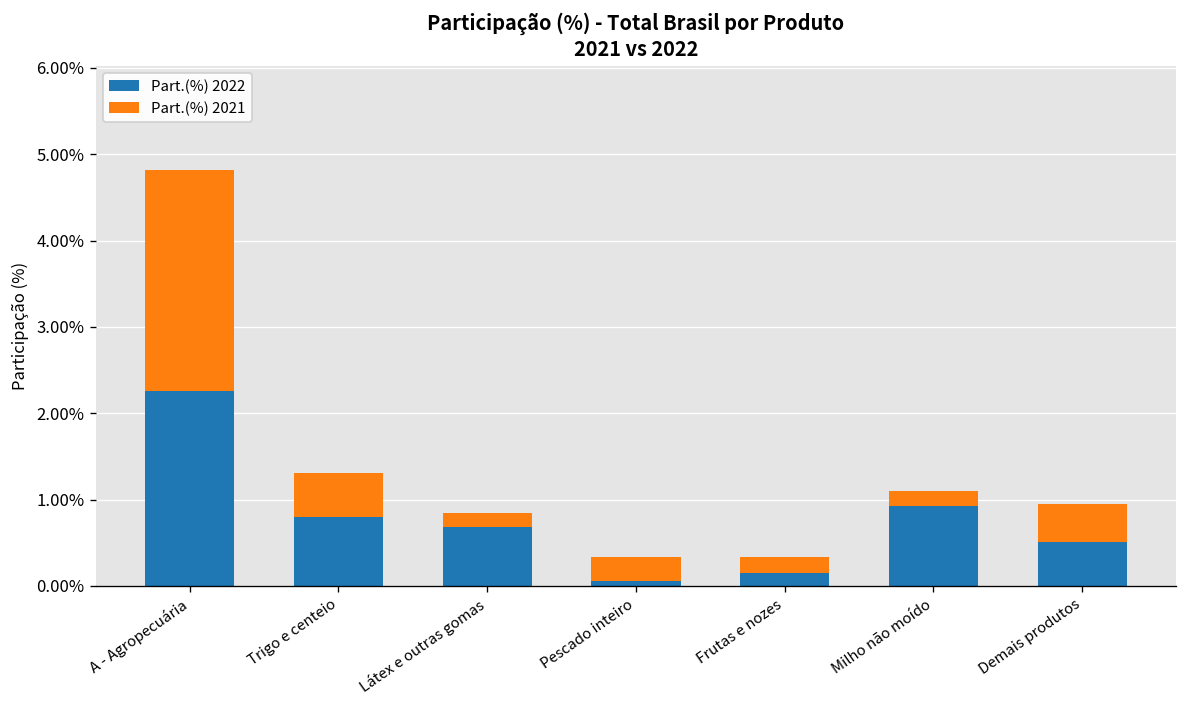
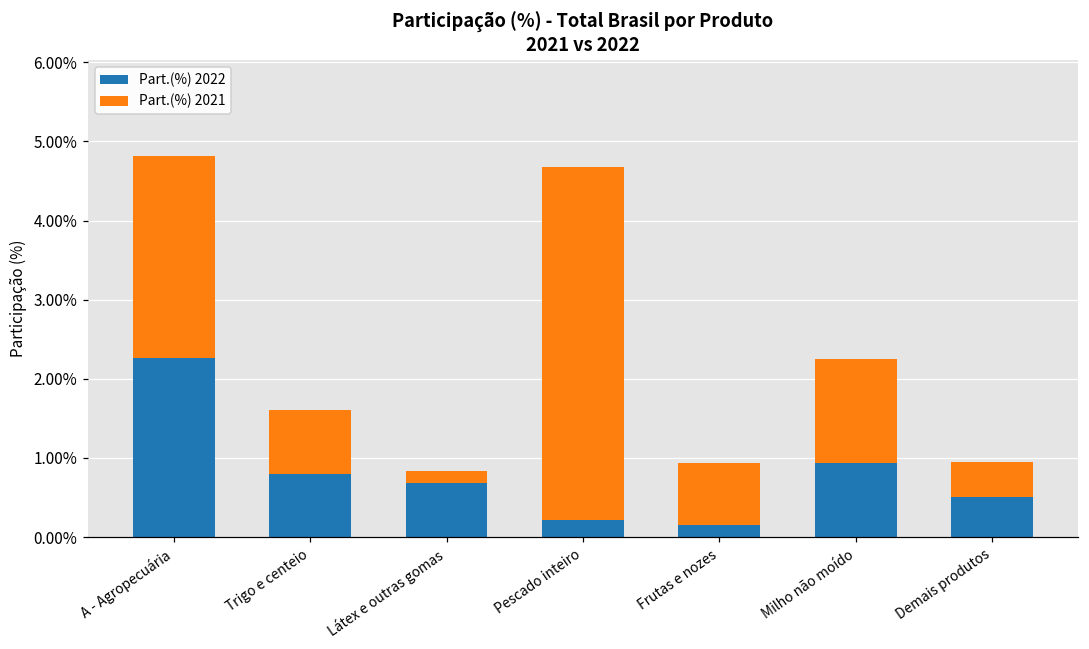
Part.(%) 2021, Trigo e centeio: 0.5% -> 0.8%
Part.(%) 2022, Pescado inteiro: 0.1% -> 0.2%
Part.(%) 2021, Pescado inteiro: 0.3% -> 4.5%
Part.(%) 2021, Frutas e nozes: 0.2% -> 0.8%
Part.(%) 2021, Milho não moído: 0.2% -> 1.3%
